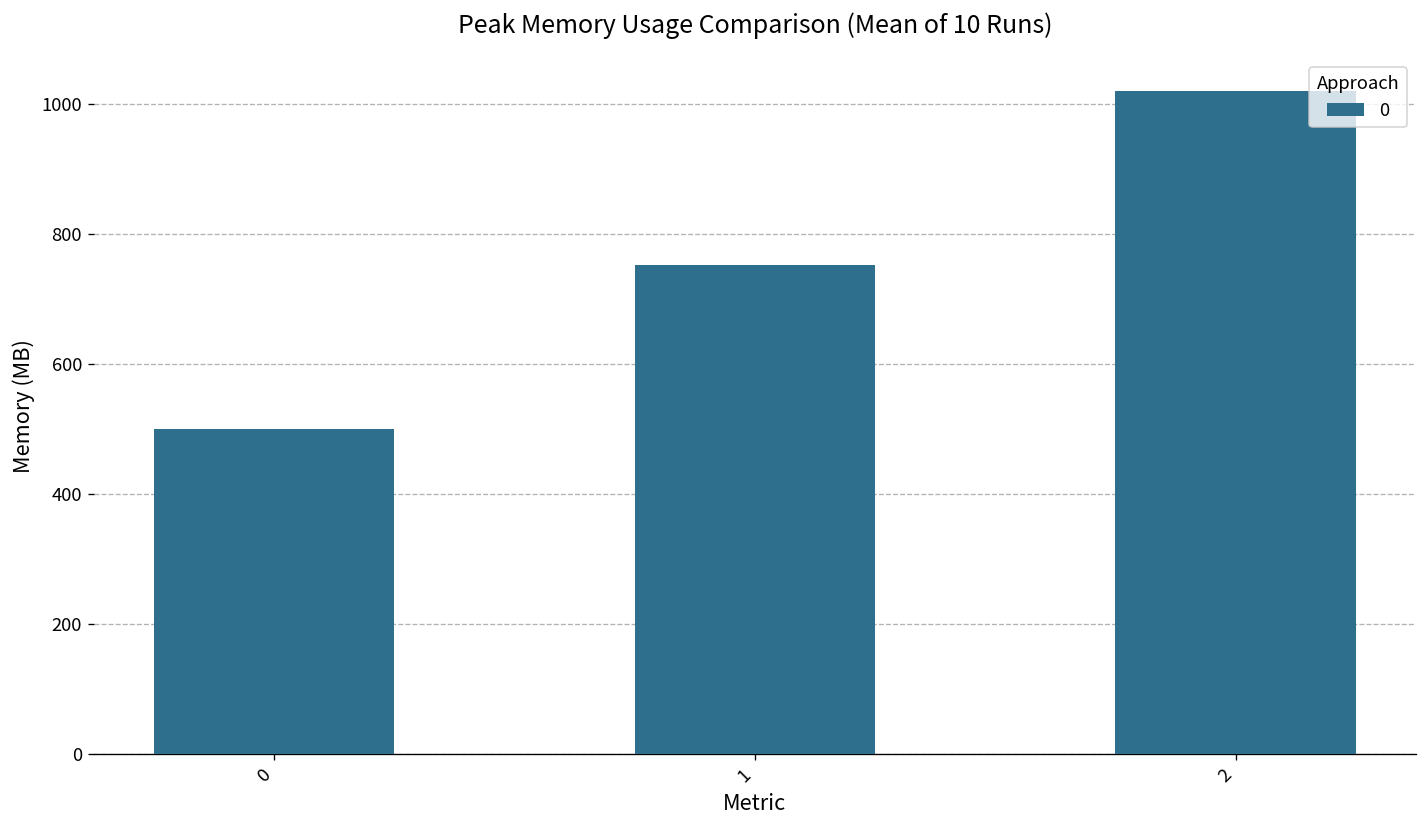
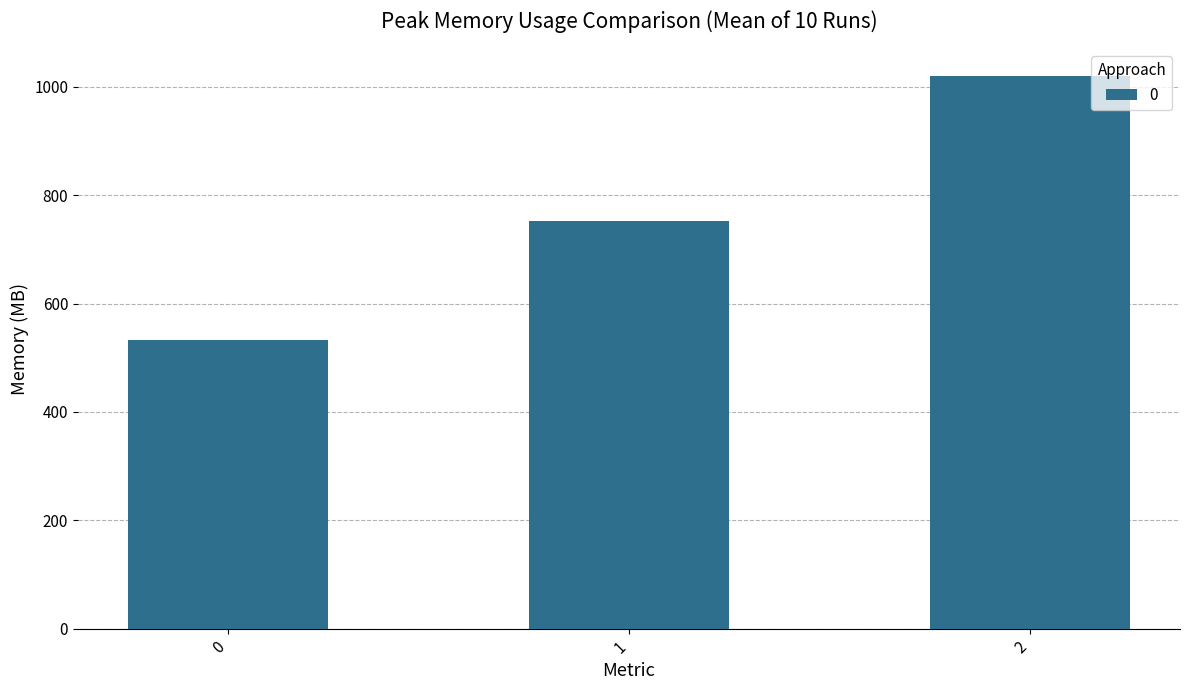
0: 500 -> 530
